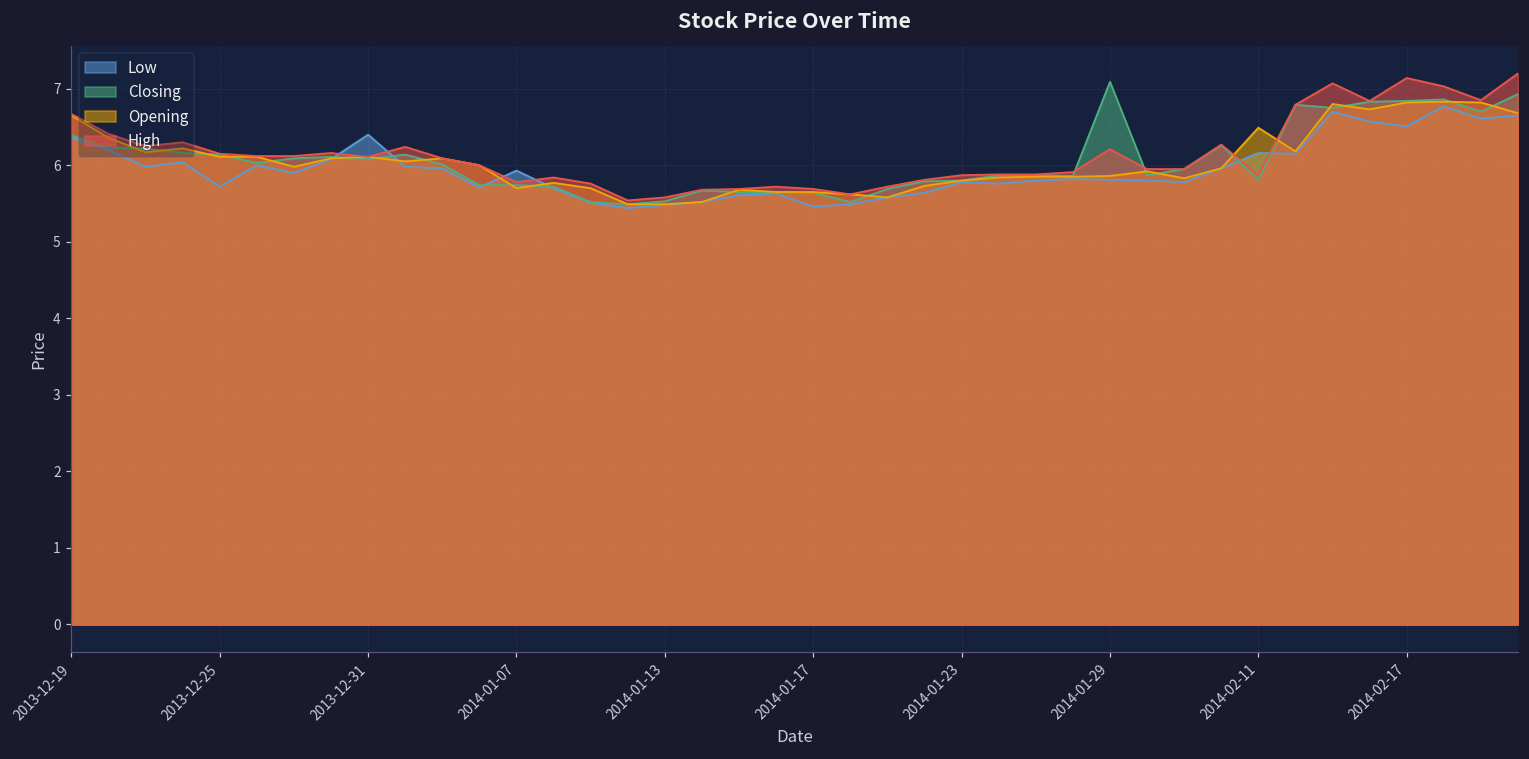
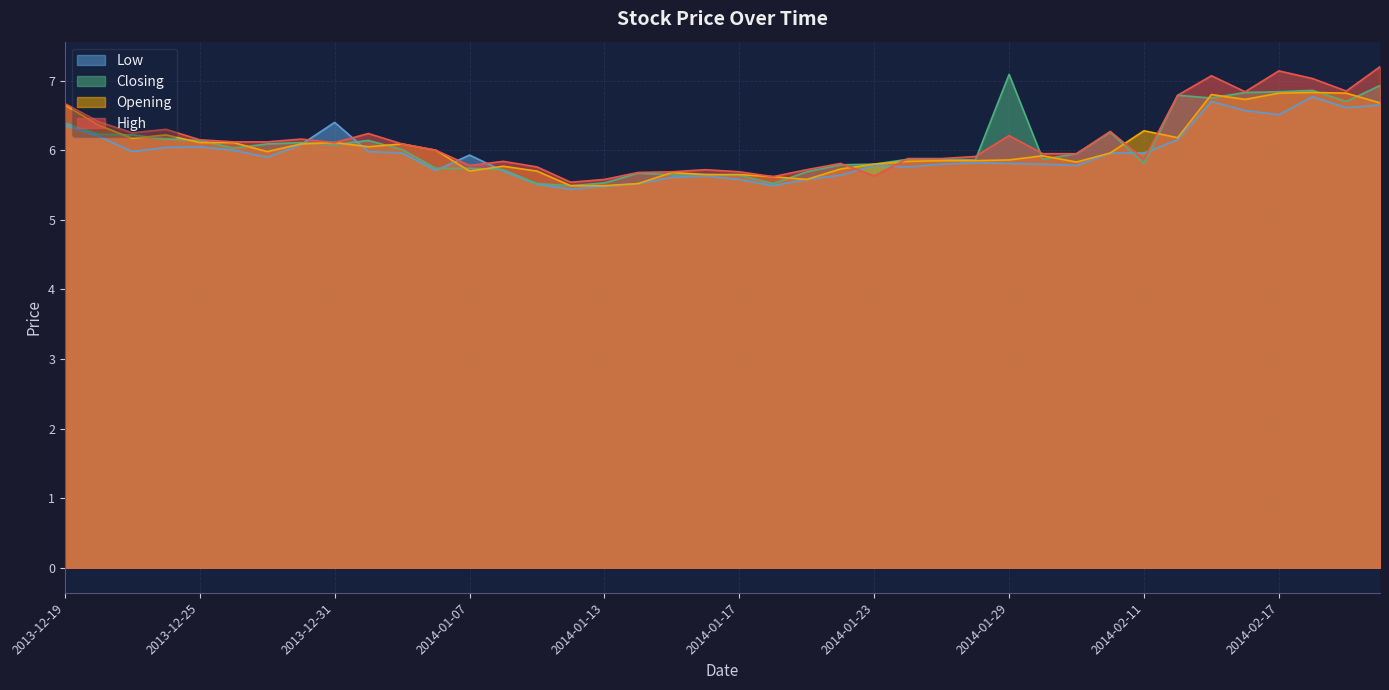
Low, 2013-12-25: 5.7 -> 6.1
Low, 2014-01-17: 5.5 -> 5.6
High, 2014-01-23: 5.9 -> 5.6
Low, 2014-02-11: 6.2 -> 6.0
Opening, 2014-02-11: 6.5 -> 6.3
